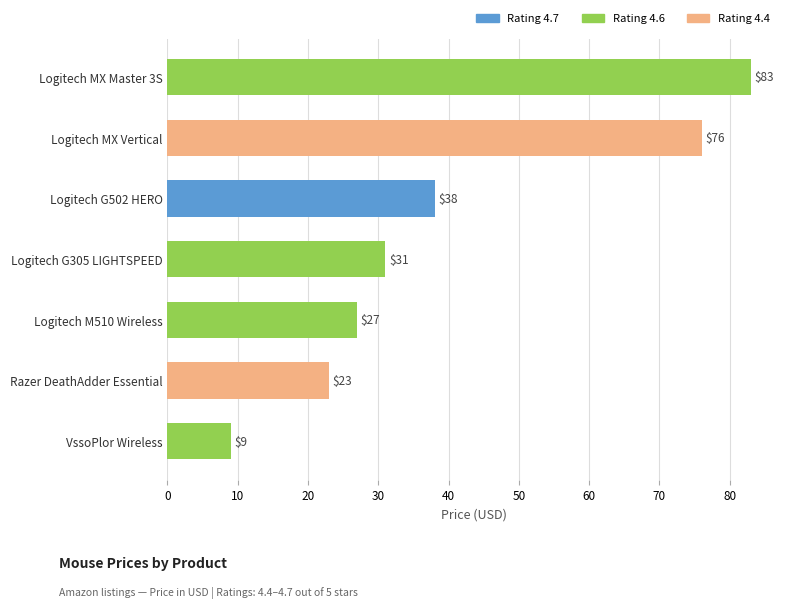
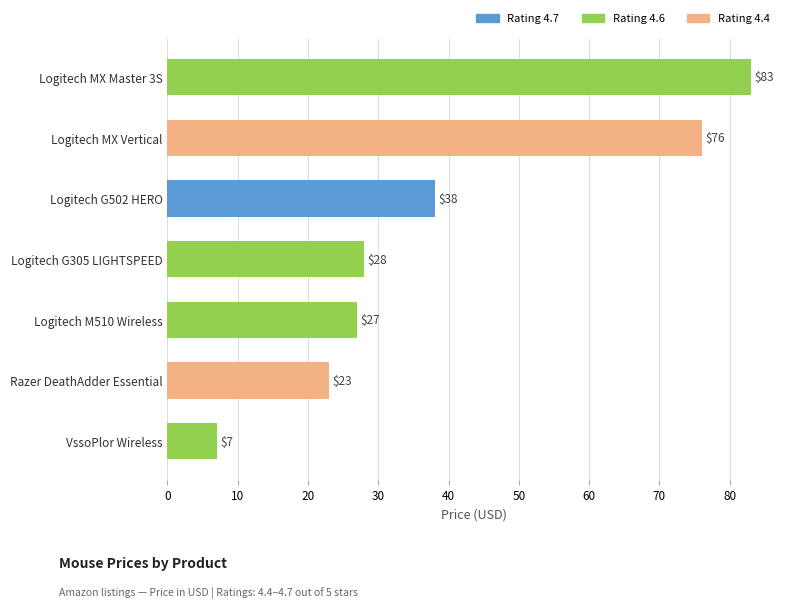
Logitech G305 LIGHTSPEED: $31 -> $28
VssoPlor Wireless: $9 -> $7
